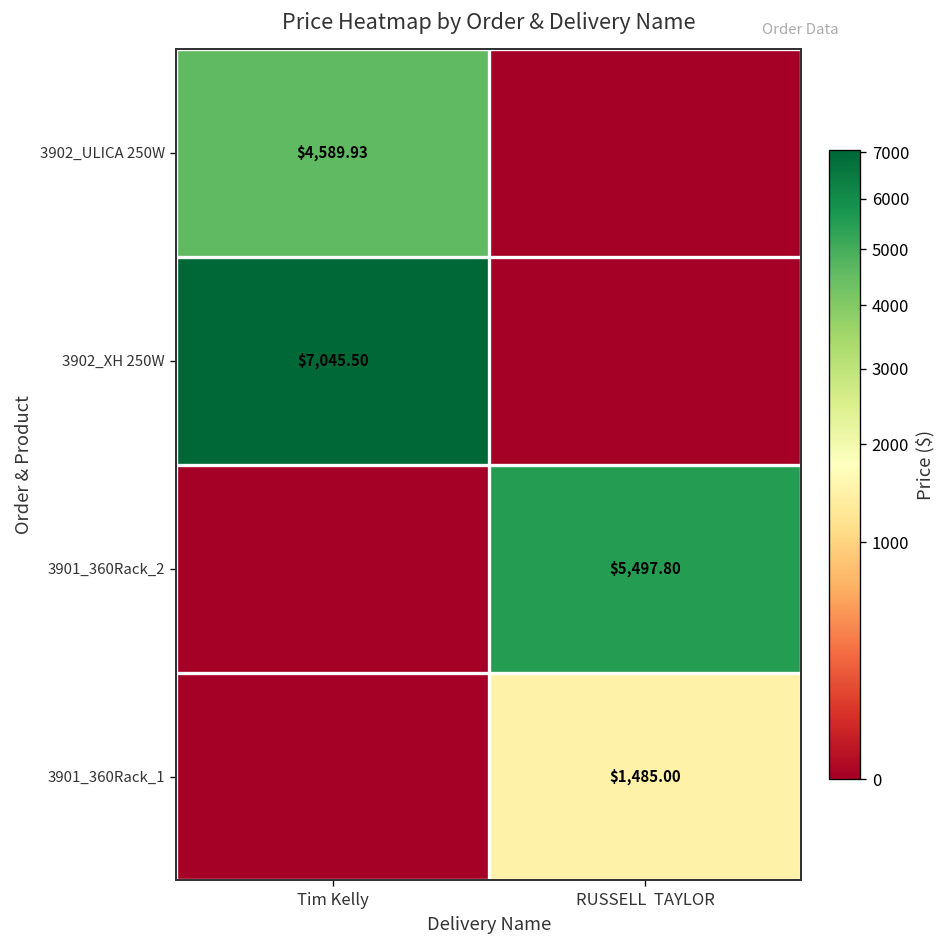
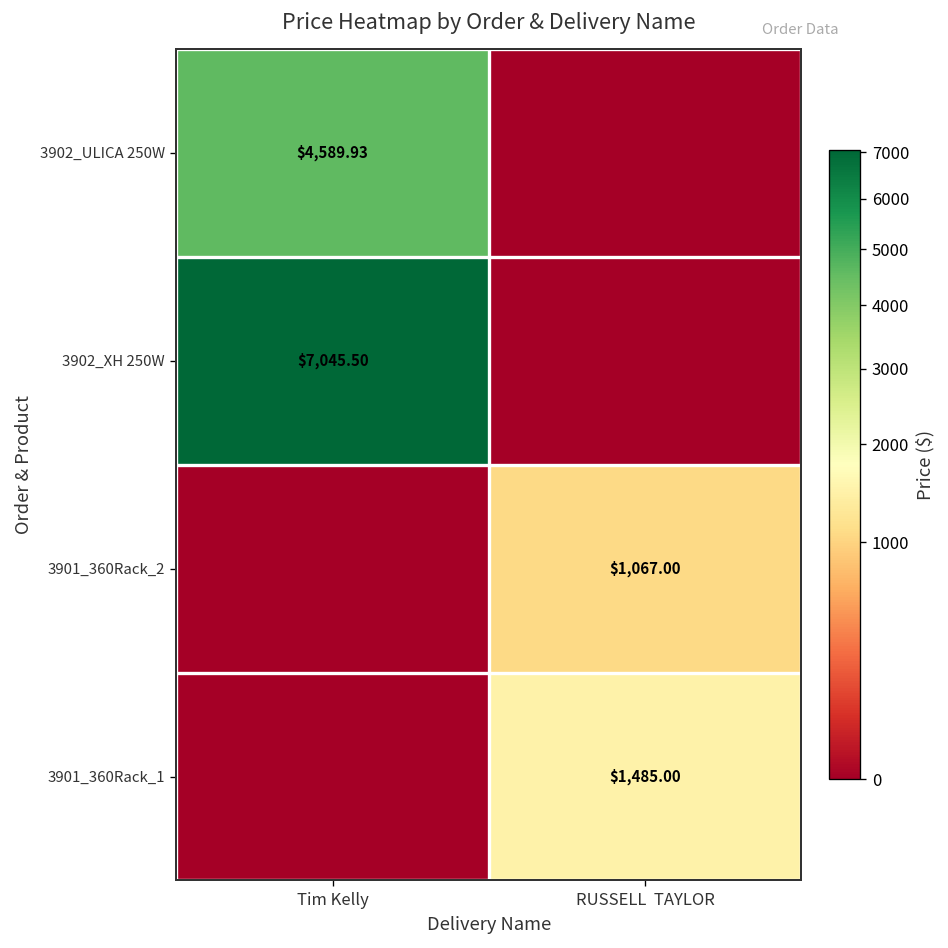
3901_360Rack_2, RUSSELL TAYLOR: $5,497.80 -> $1,067.00
